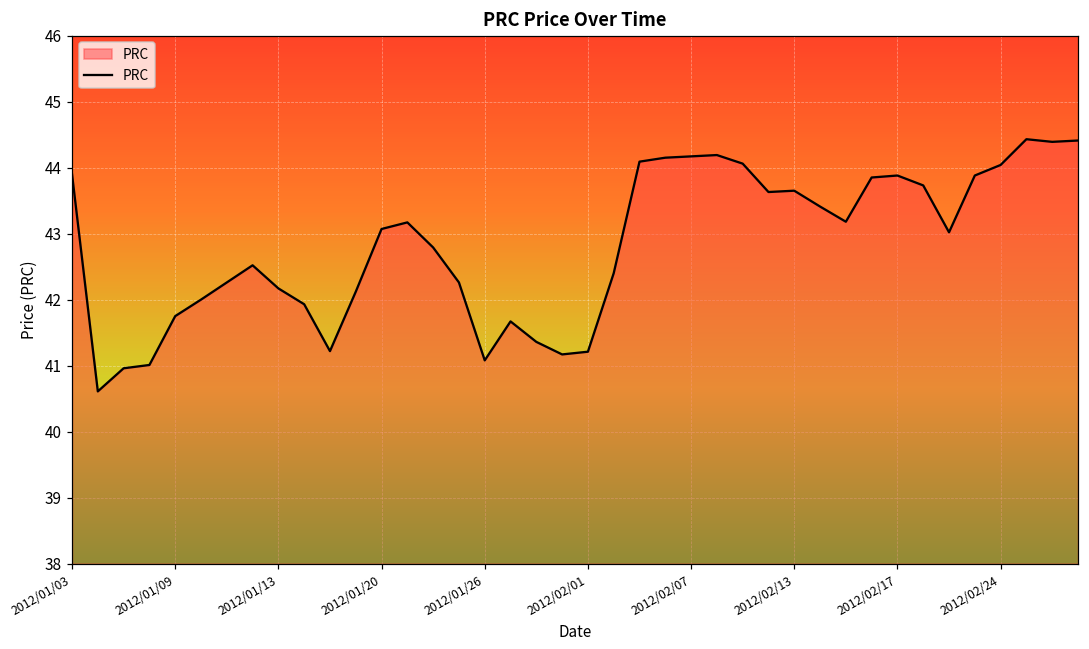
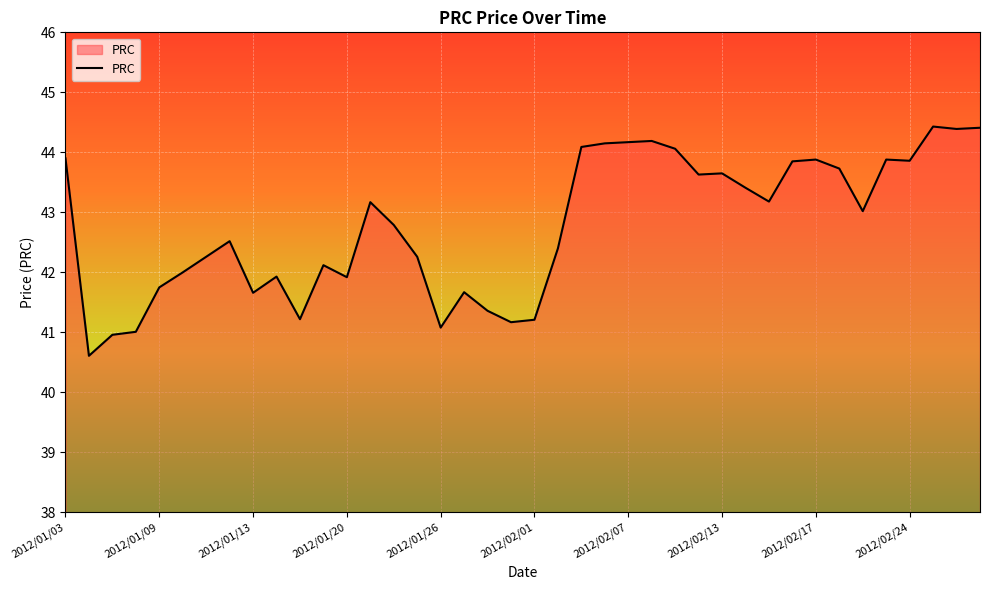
2012/01/13: 42.2 -> 41.7
2012/01/20: 43.1 -> 41.9
2012/02/24: 44.0 -> 43.9
